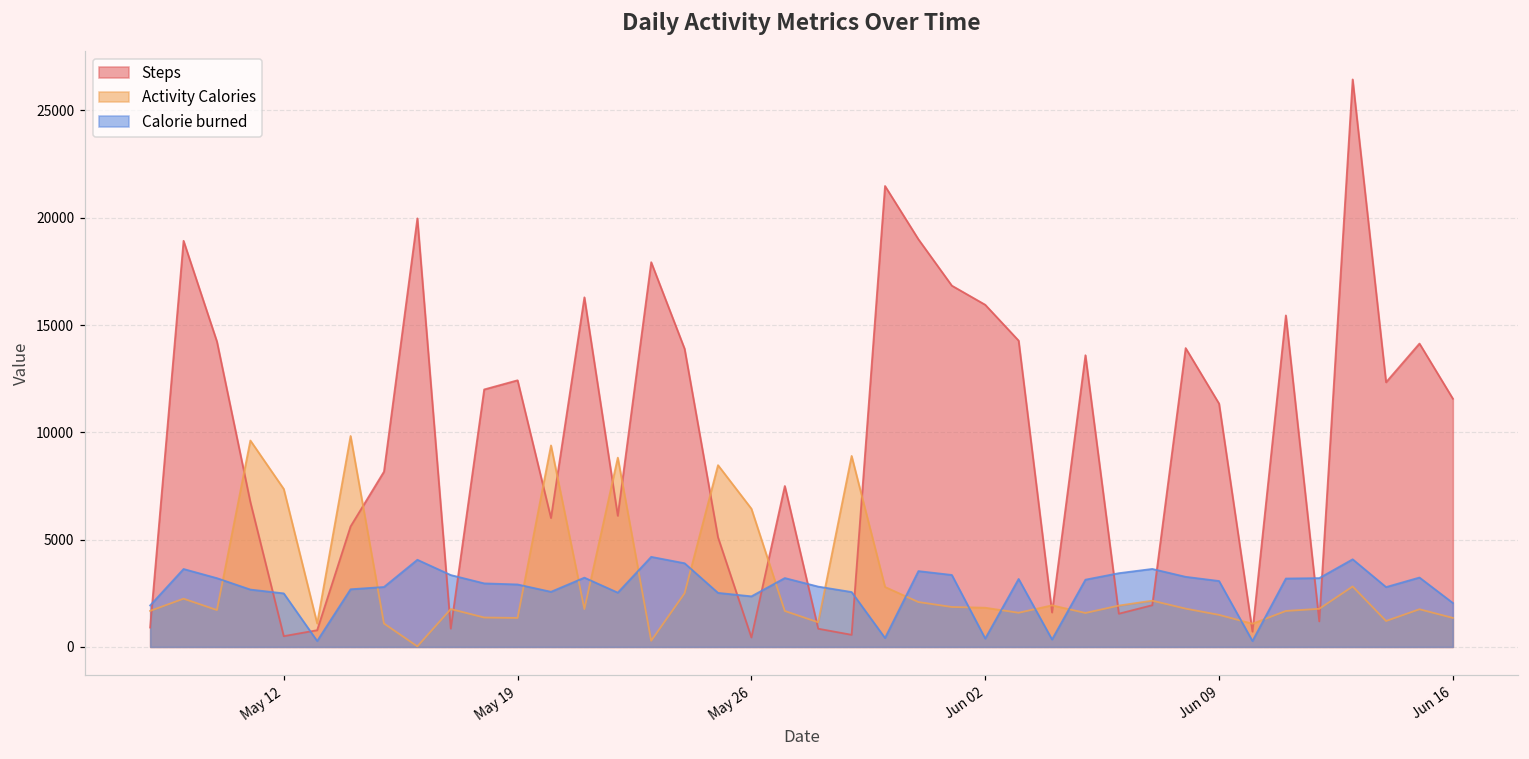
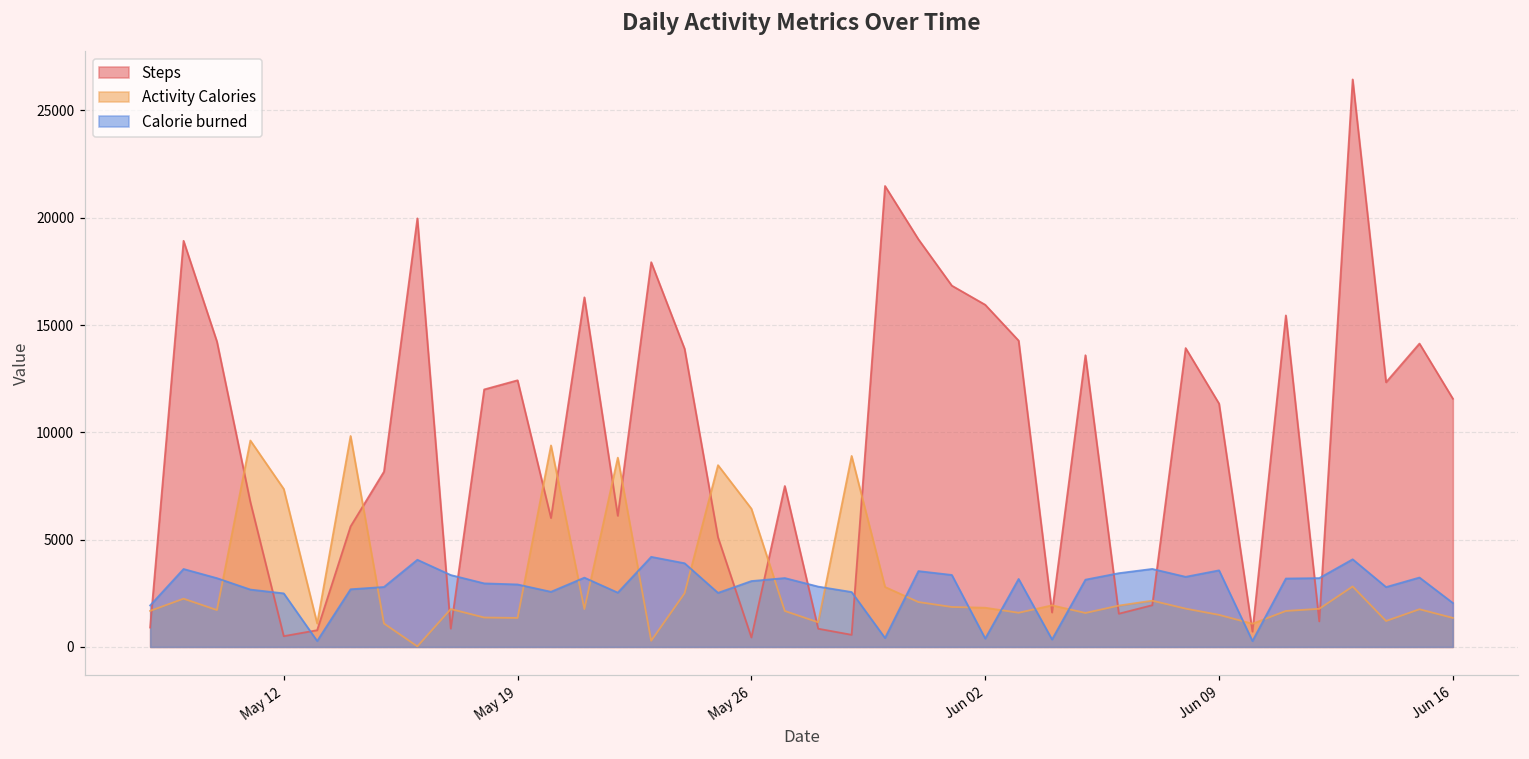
Calorie burned, May 26: 2400 -> 3100
Calorie burned, Jun 09: 3100 -> 3600
